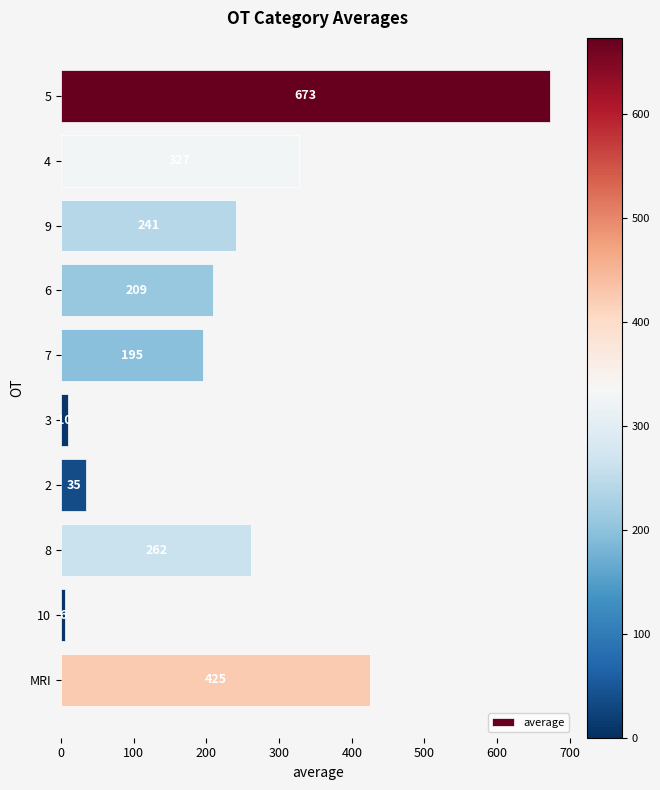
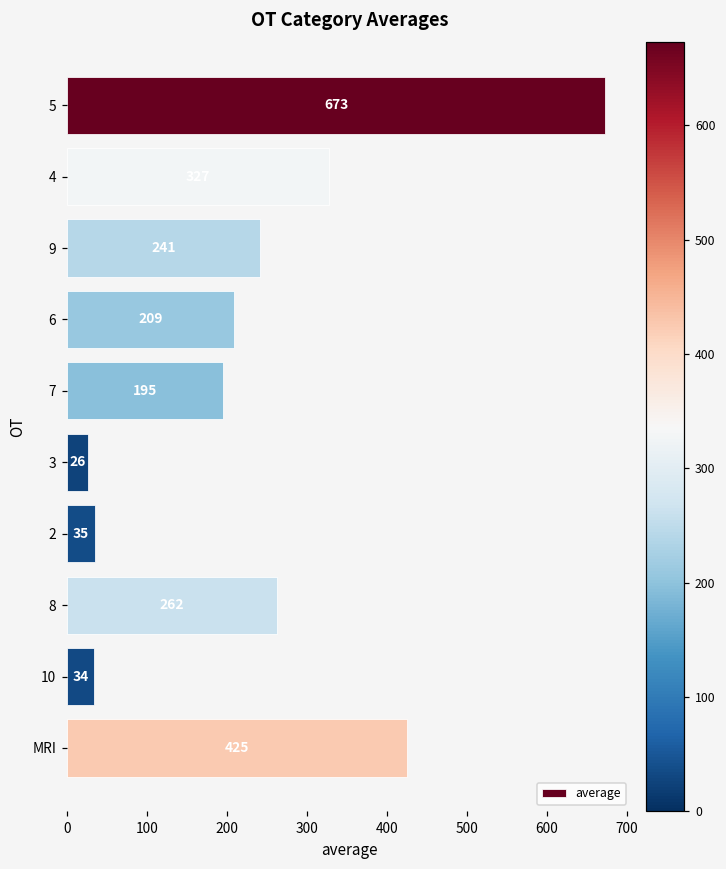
3: 10 -> 30
10: 10 -> 30
